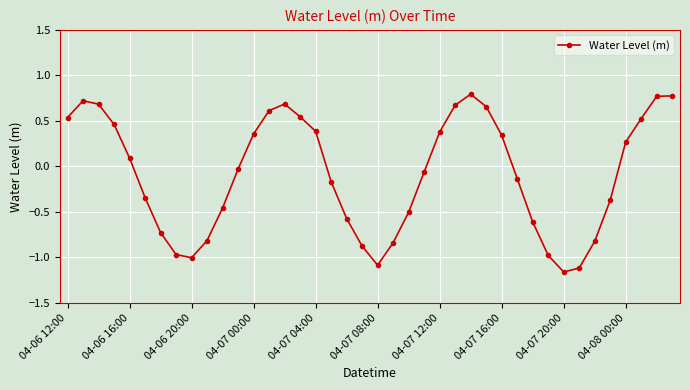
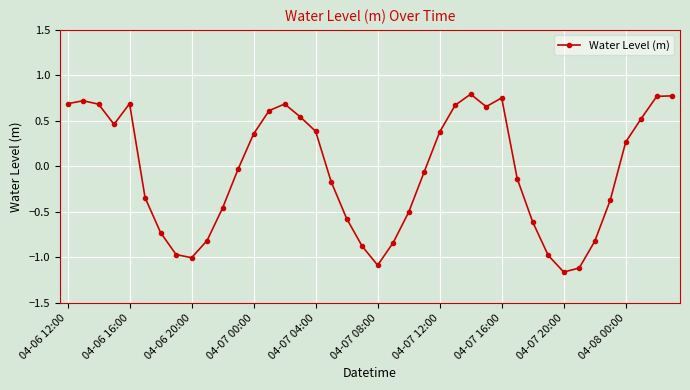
04-06 12:00: 0.5 -> 0.7
04-06 16:00: 0.1 -> 0.7
04-07 16:00: 0.3 -> 0.8
